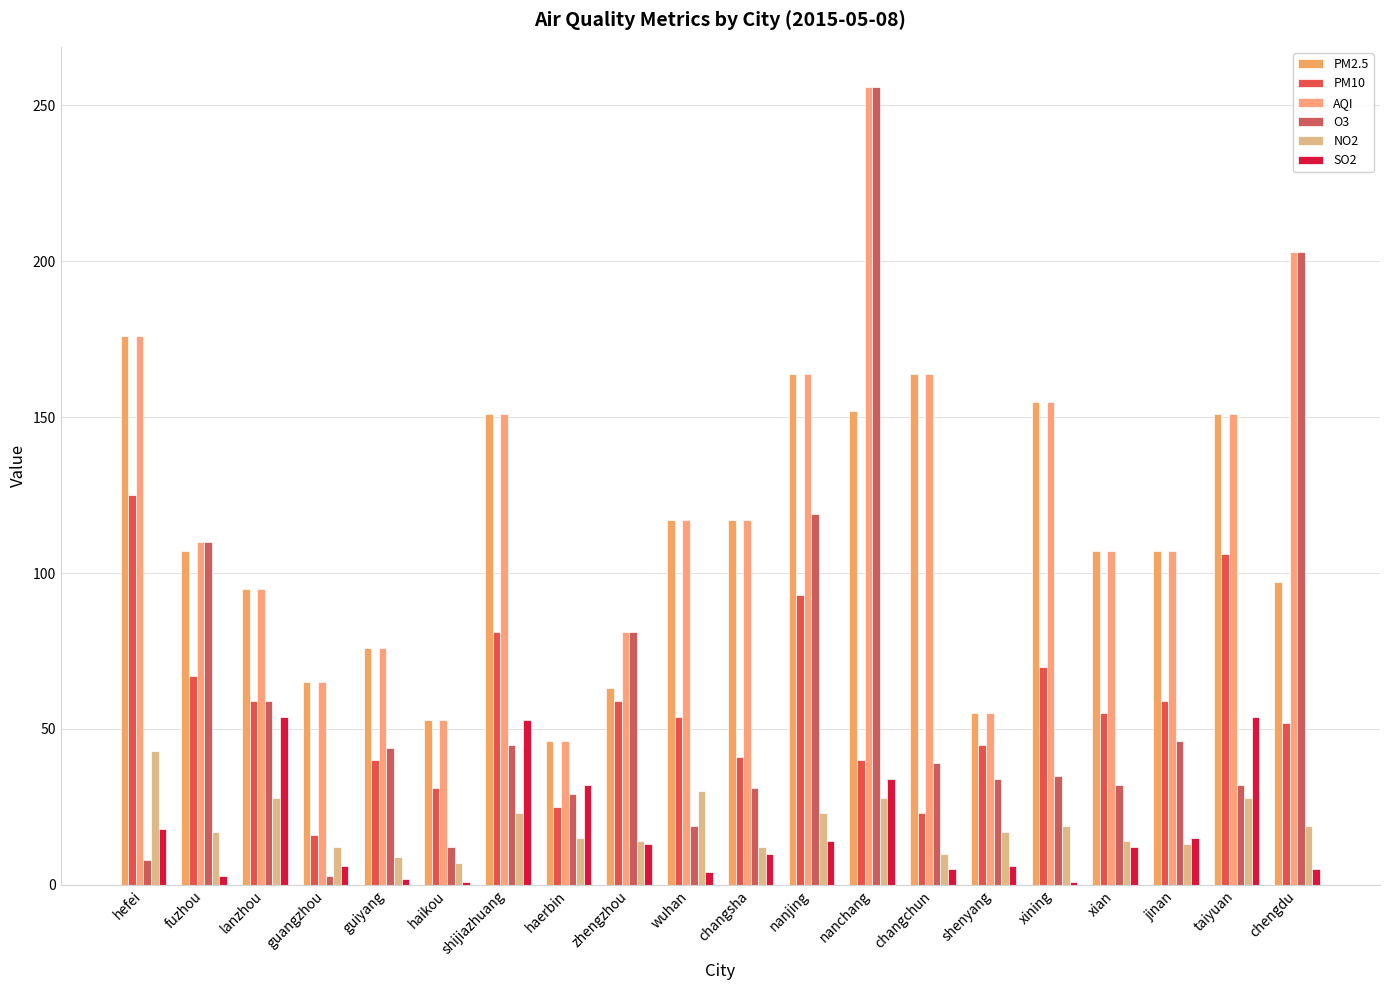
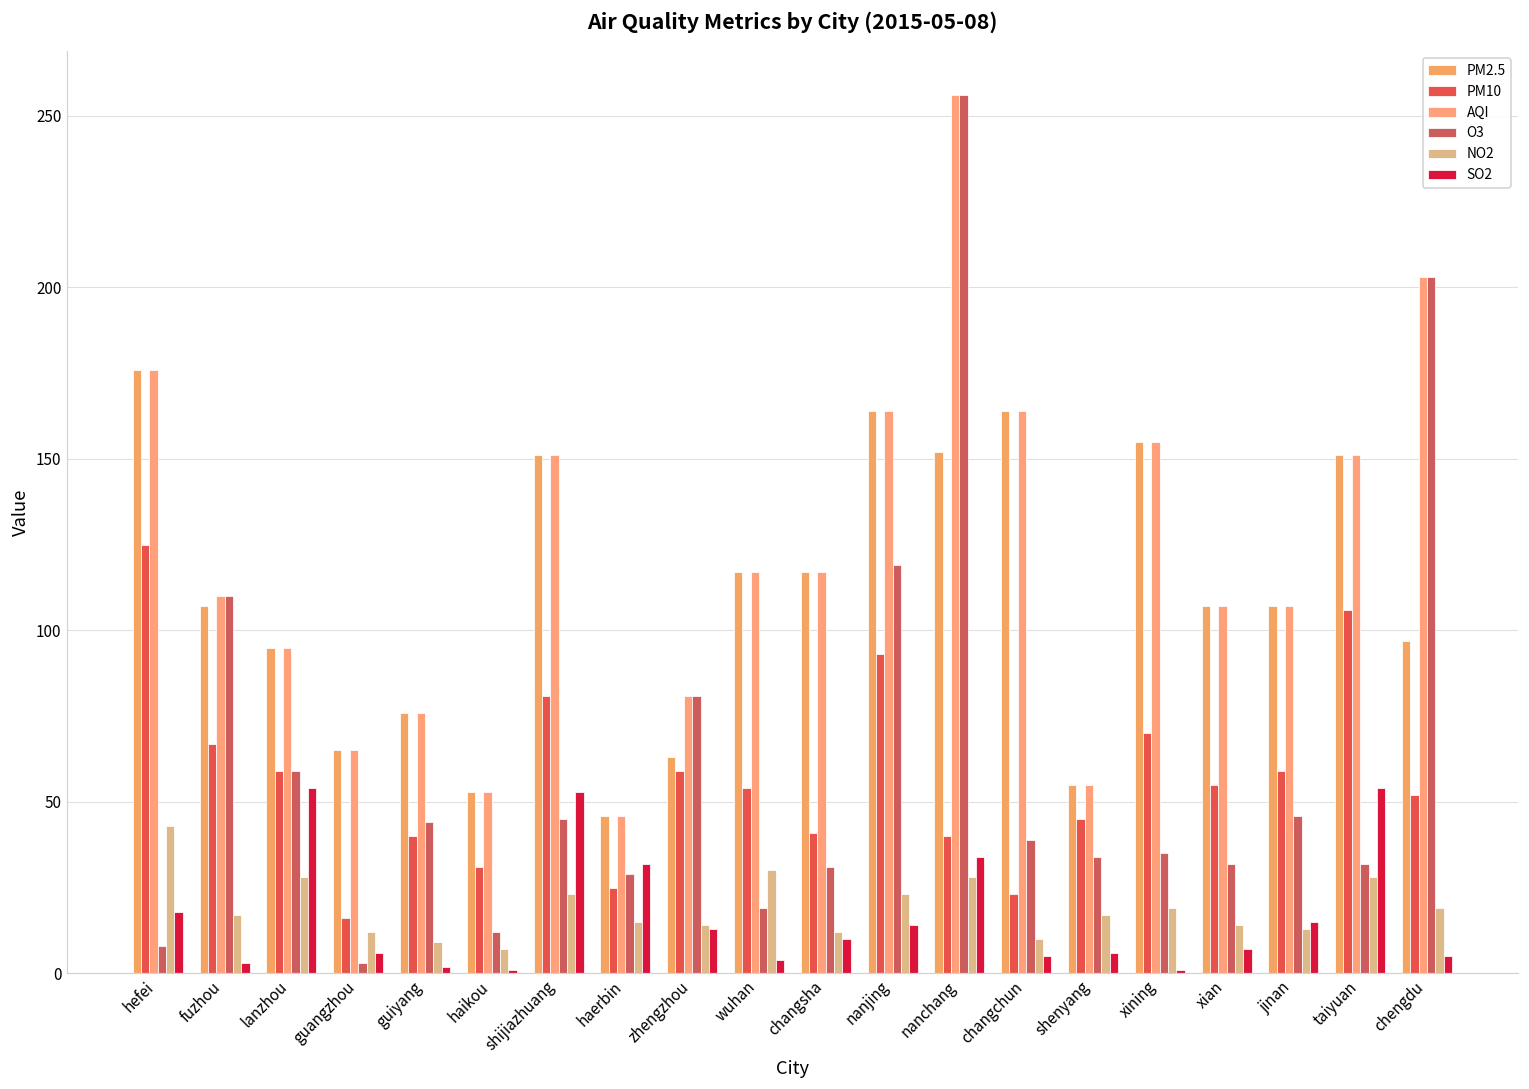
SO2, xian: 12 -> 7
